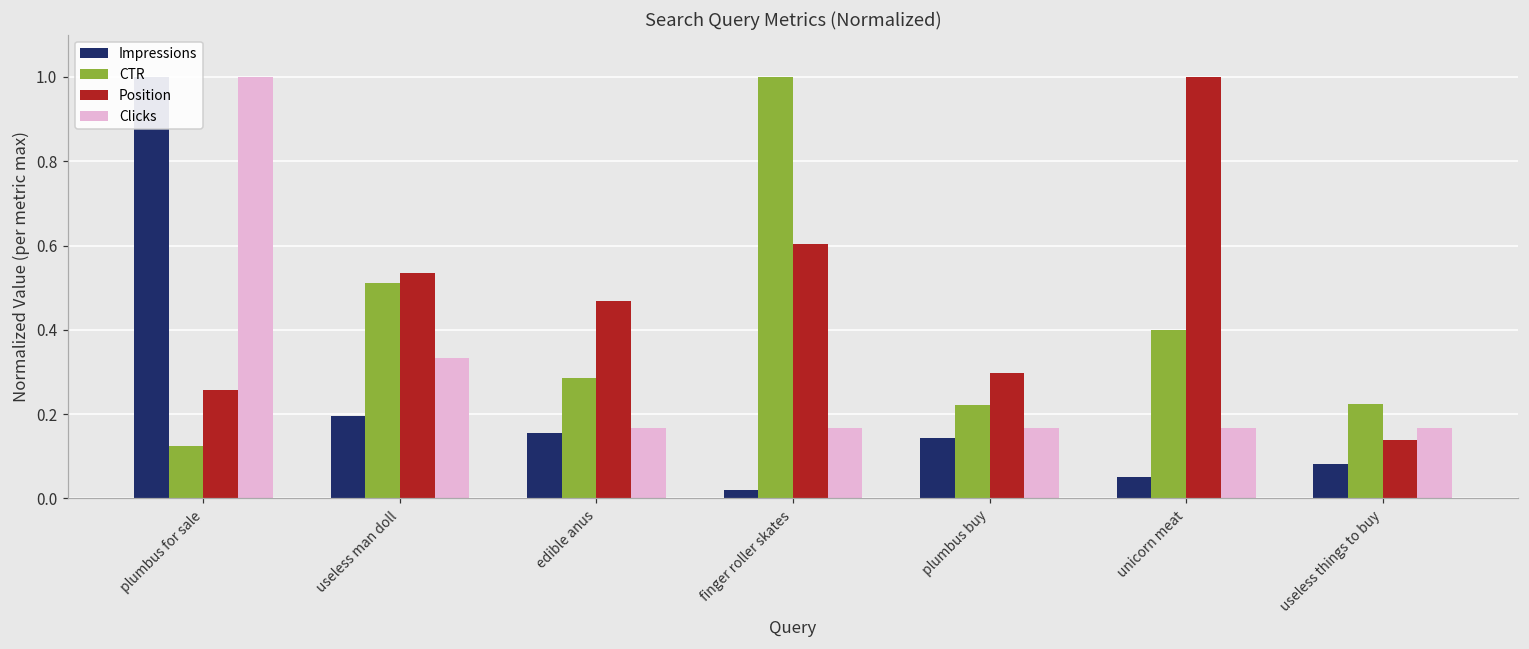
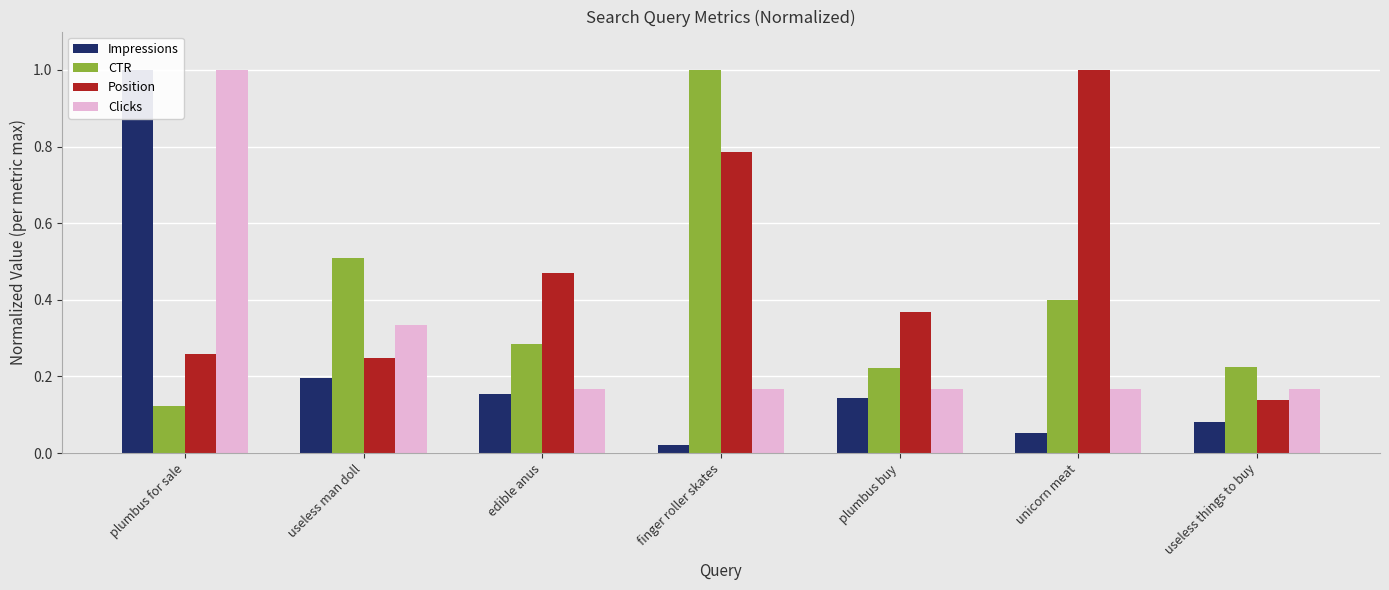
Position, useless man doll: 0.53 -> 0.25
Position, finger roller skates: 0.60 -> 0.78
Position, plumbus buy: 0.30 -> 0.37
